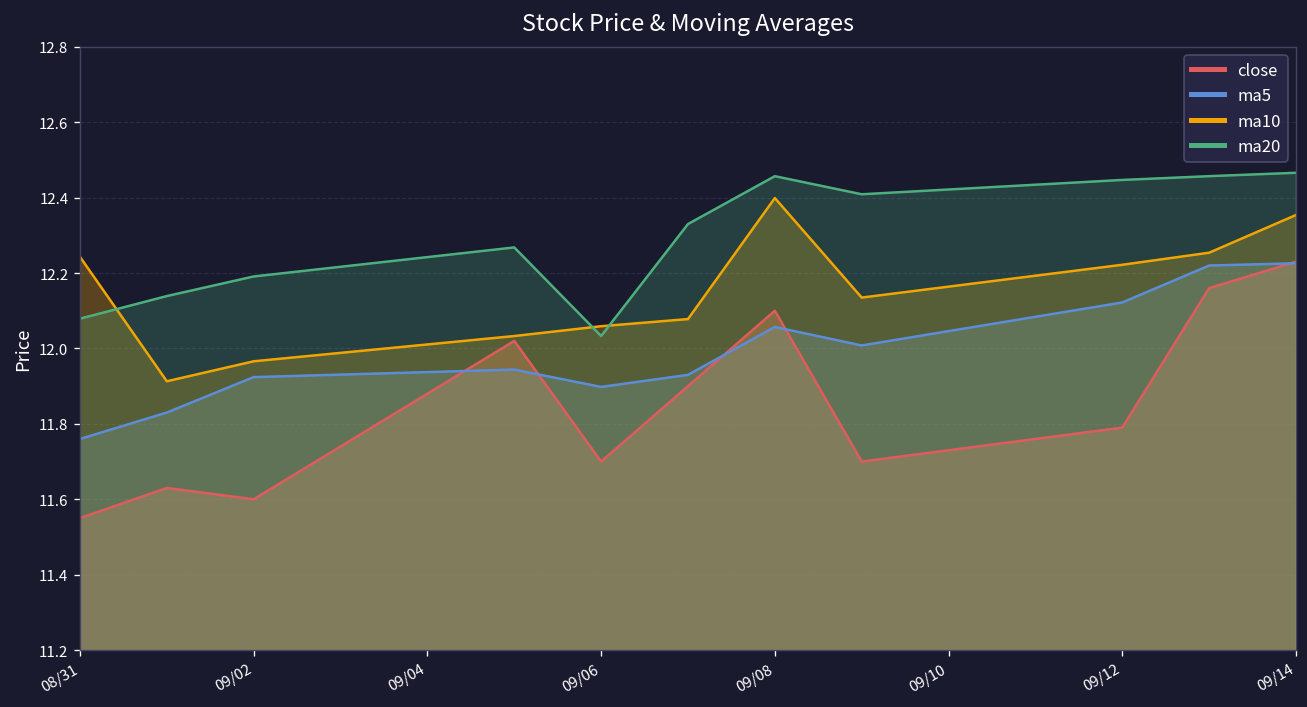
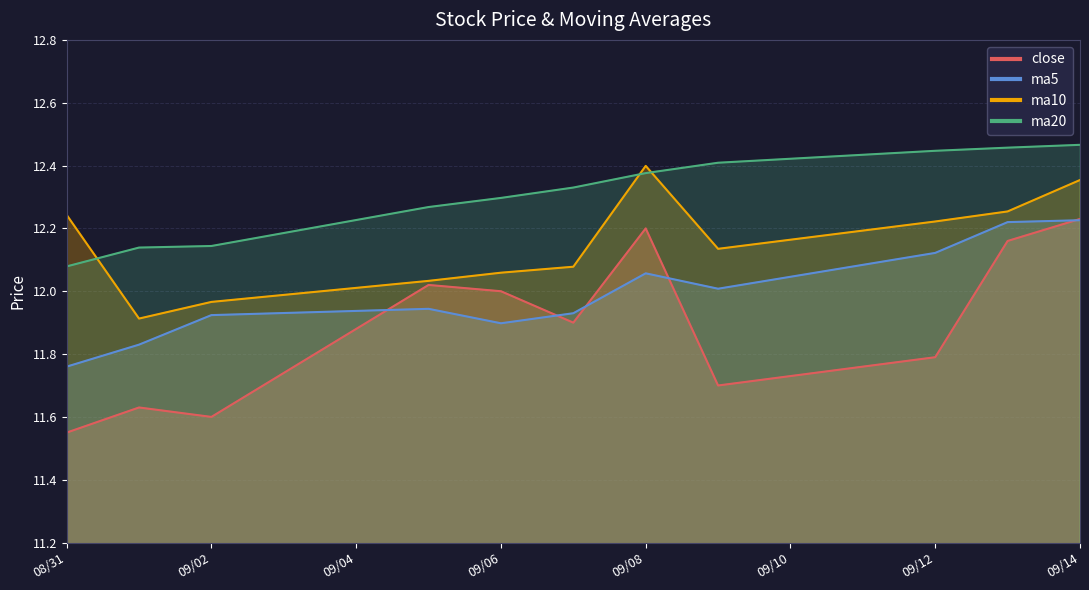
ma20, 09/02: 12.19 -> 12.14
close, 09/06: 11.7 -> 12.0
ma20, 09/06: 12.03 -> 12.30
close, 09/08: 12.1 -> 12.2
ma20, 09/08: 12.46 -> 12.38
